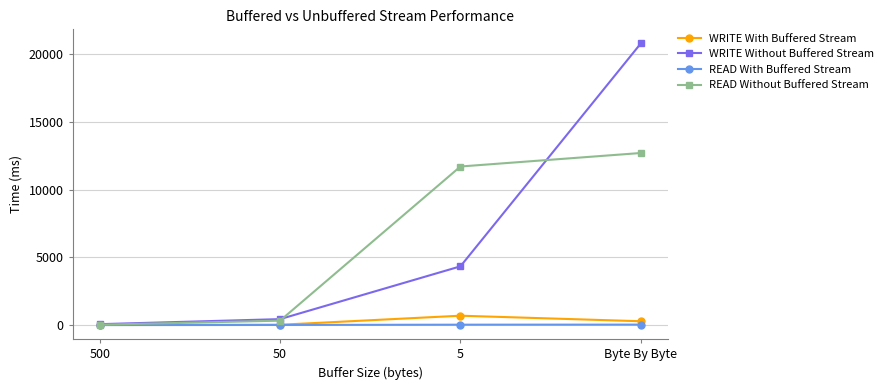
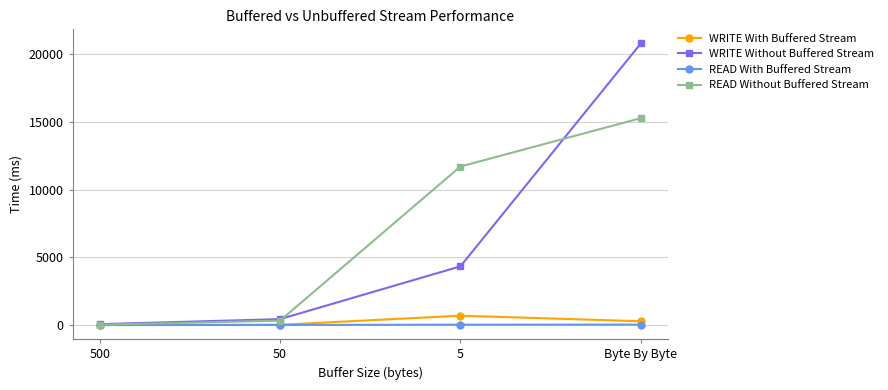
READ Without Buffered Stream, Byte By Byte: 12700 -> 15300
